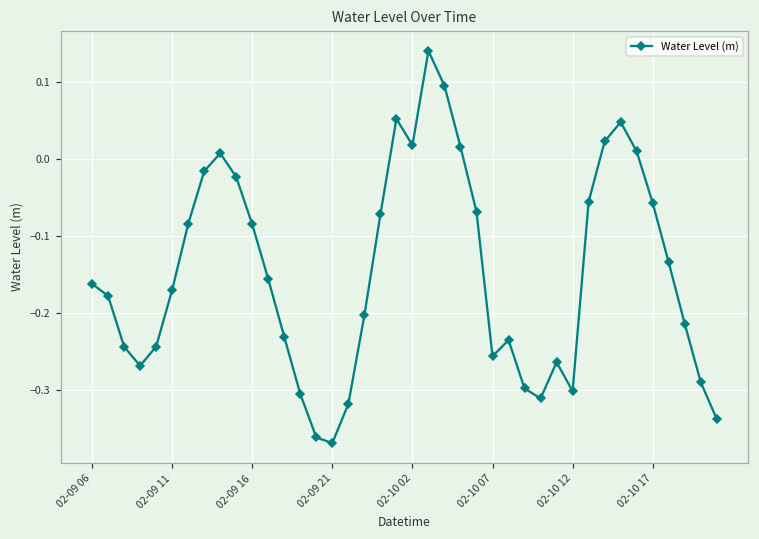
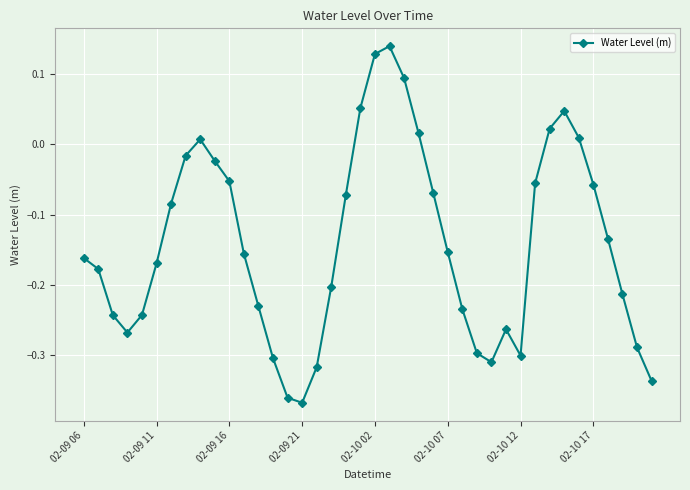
02-09 16: -0.09 -> -0.05
02-10 02: 0.02 -> 0.13
02-10 07: -0.26 -> -0.15
